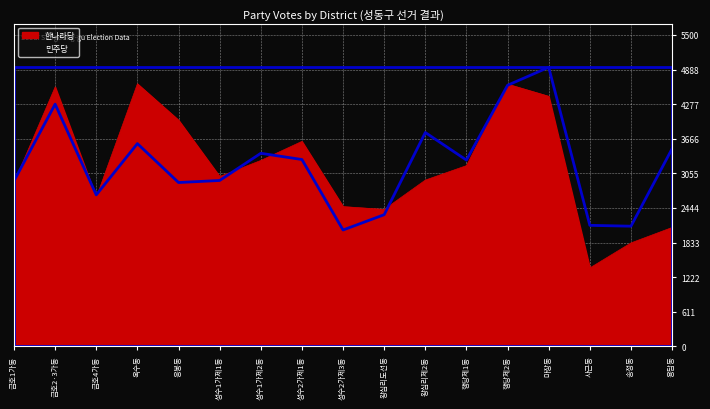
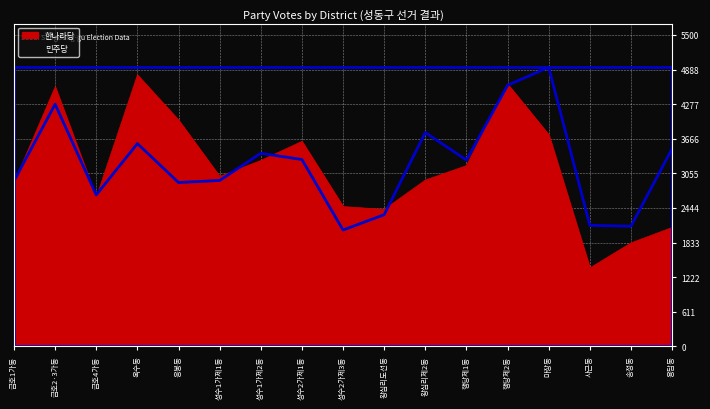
한나라당, 옥수동: 4600 -> 4800
한나라당, 마장동: 4400 -> 3700
